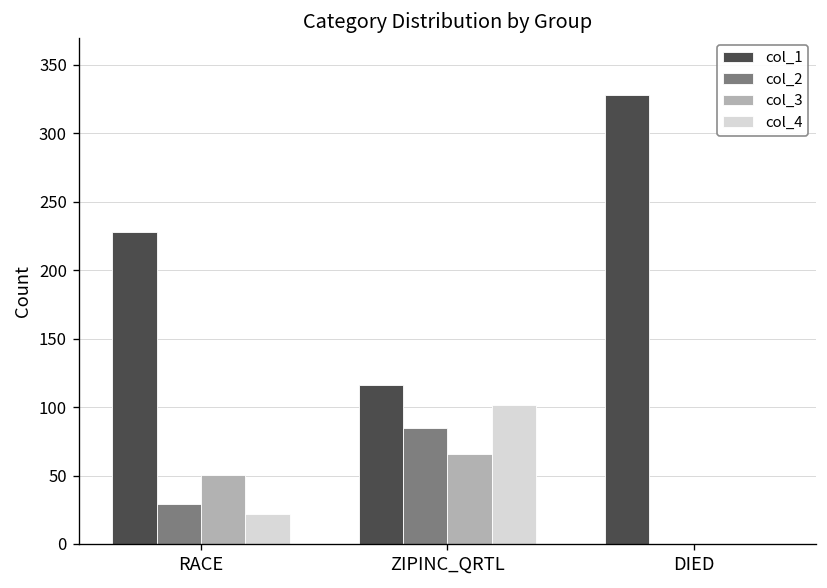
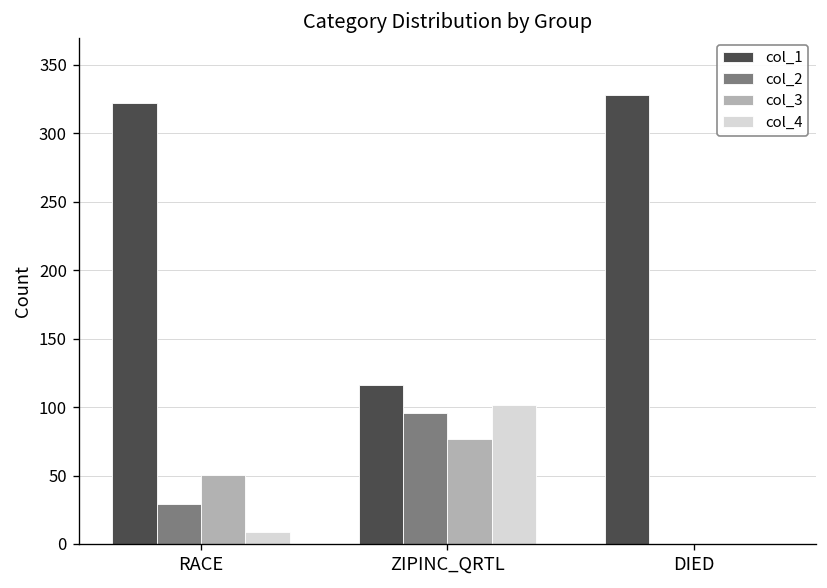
col_1, RACE: 228 -> 322
col_4, RACE: 22 -> 9
col_2, ZIPINC_QRTL: 85 -> 95
col_3, ZIPINC_QRTL: 66 -> 77
